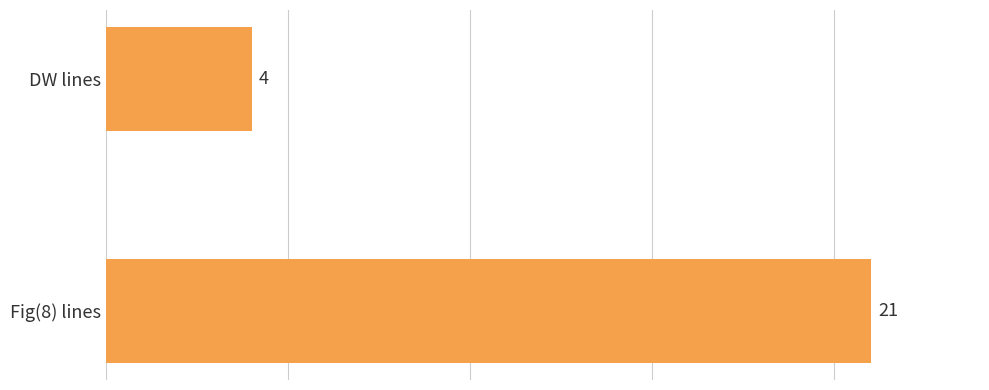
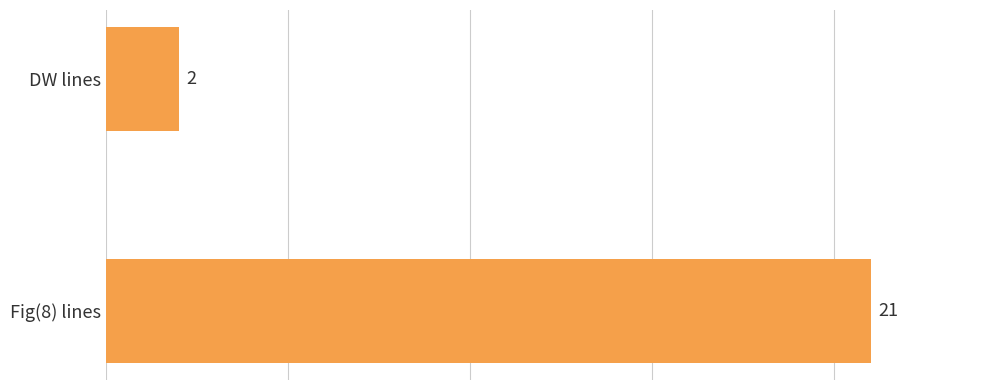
DW lines: 4 -> 2
